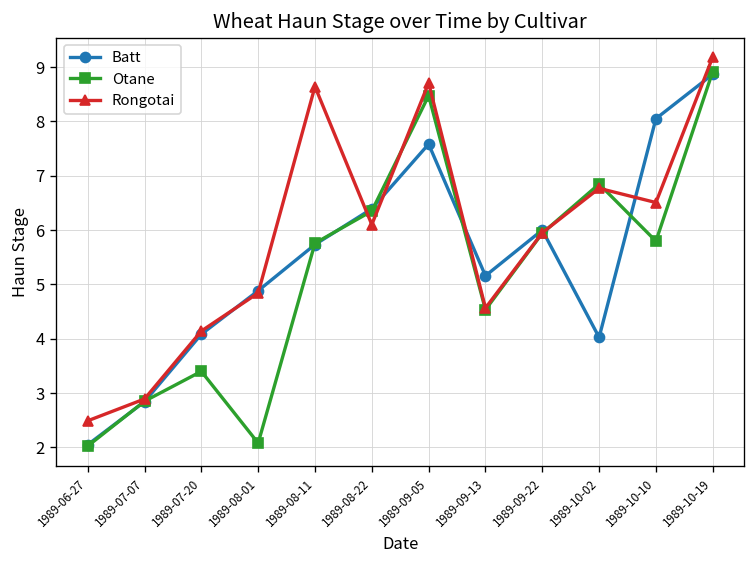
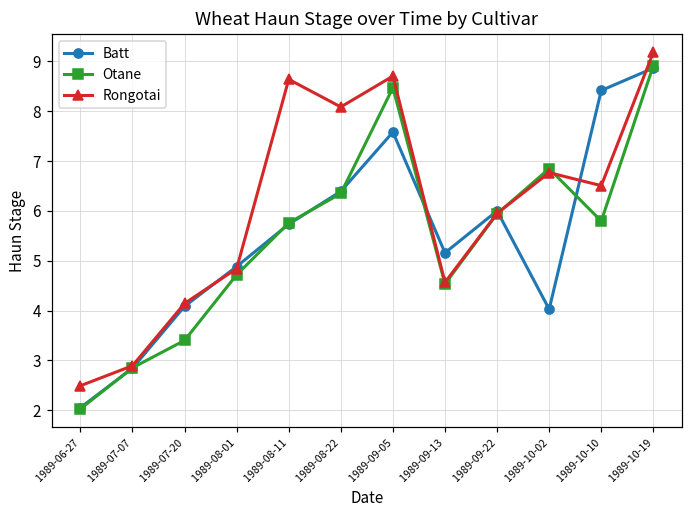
Otane, 1989-08-01: 2.1 -> 4.7
Rongotai, 1989-08-22: 6.1 -> 8.1
Batt, 1989-10-10: 8.0 -> 8.4
